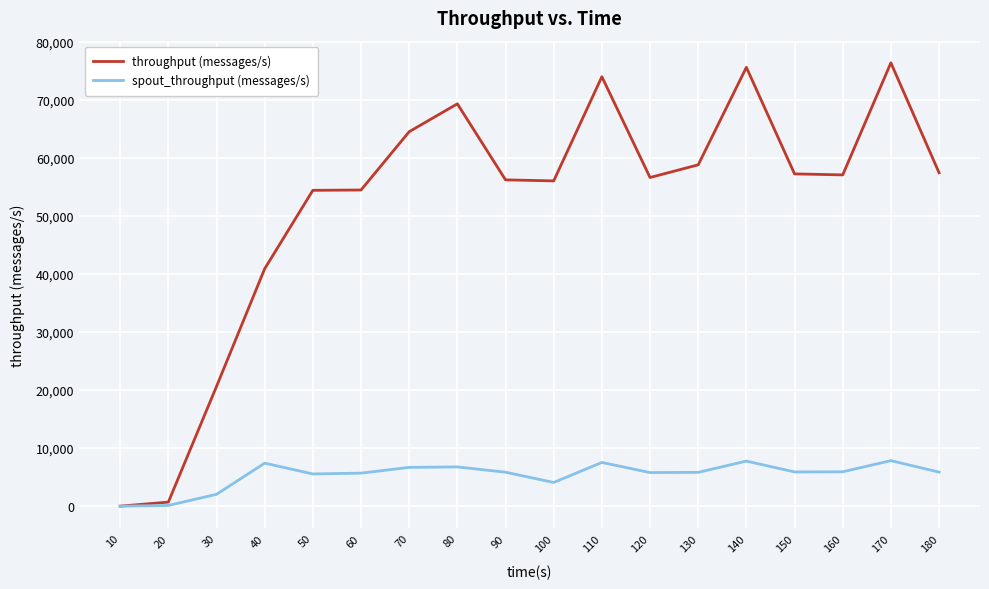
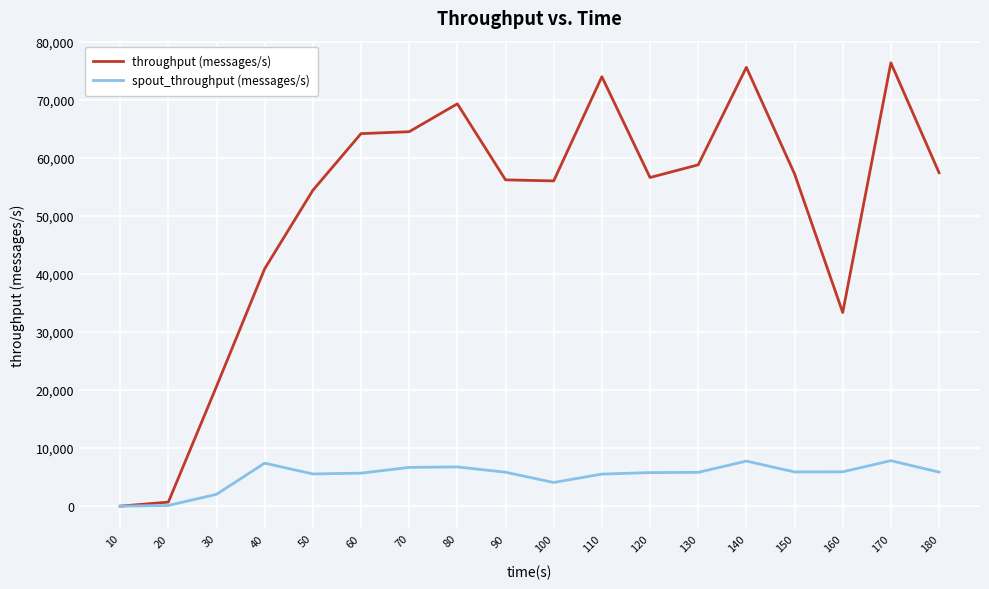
throughput (messages/s), 60: 54,000 -> 64,000
spout_throughput (messages/s), 110: 8,000 -> 6,000
throughput (messages/s), 160: 57,000 -> 33,000
